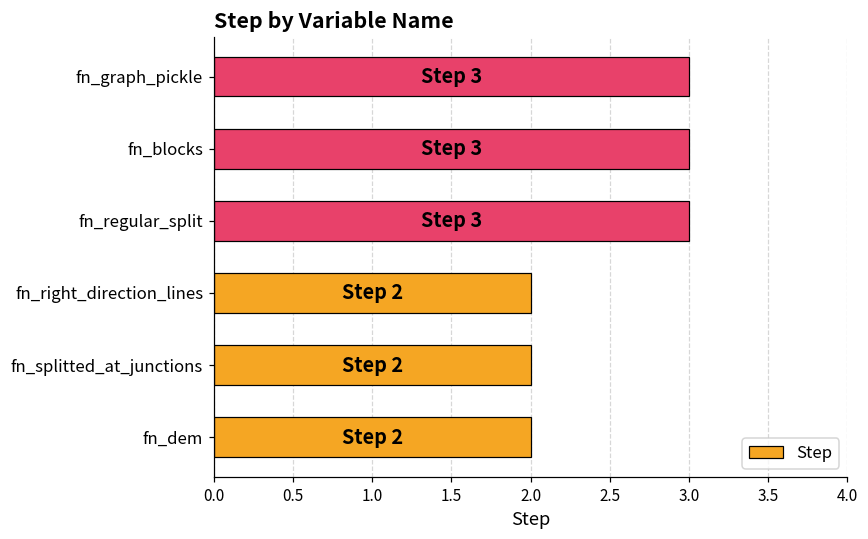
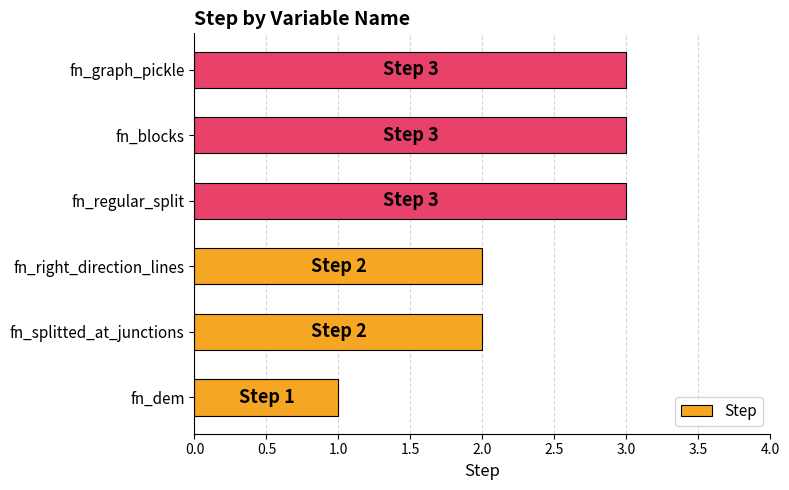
fn_dem: 2 -> 1
